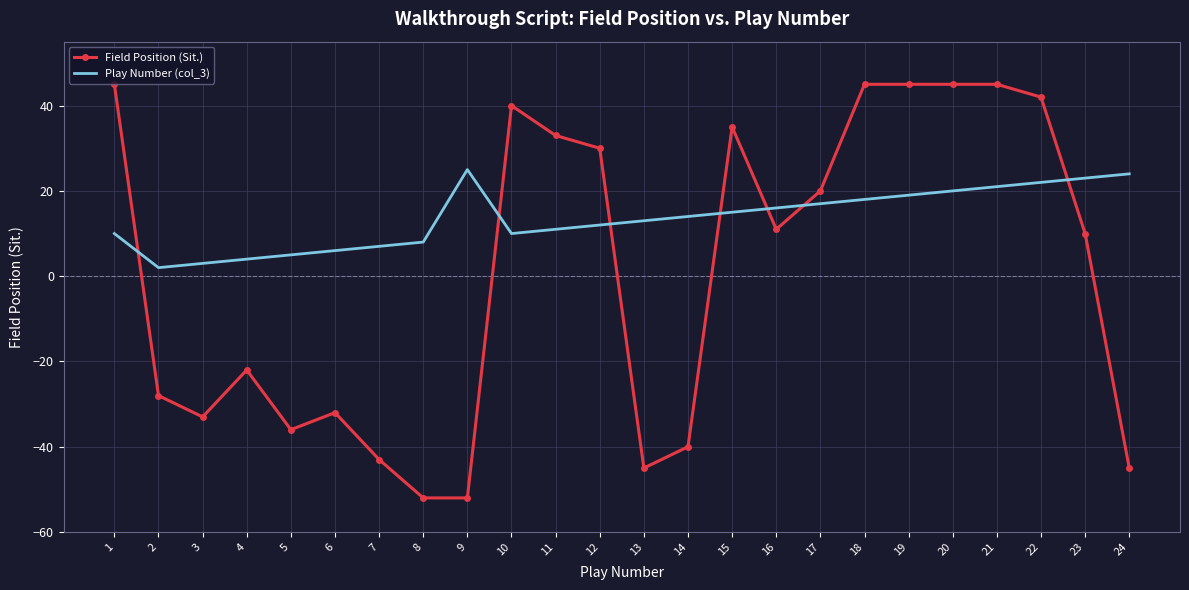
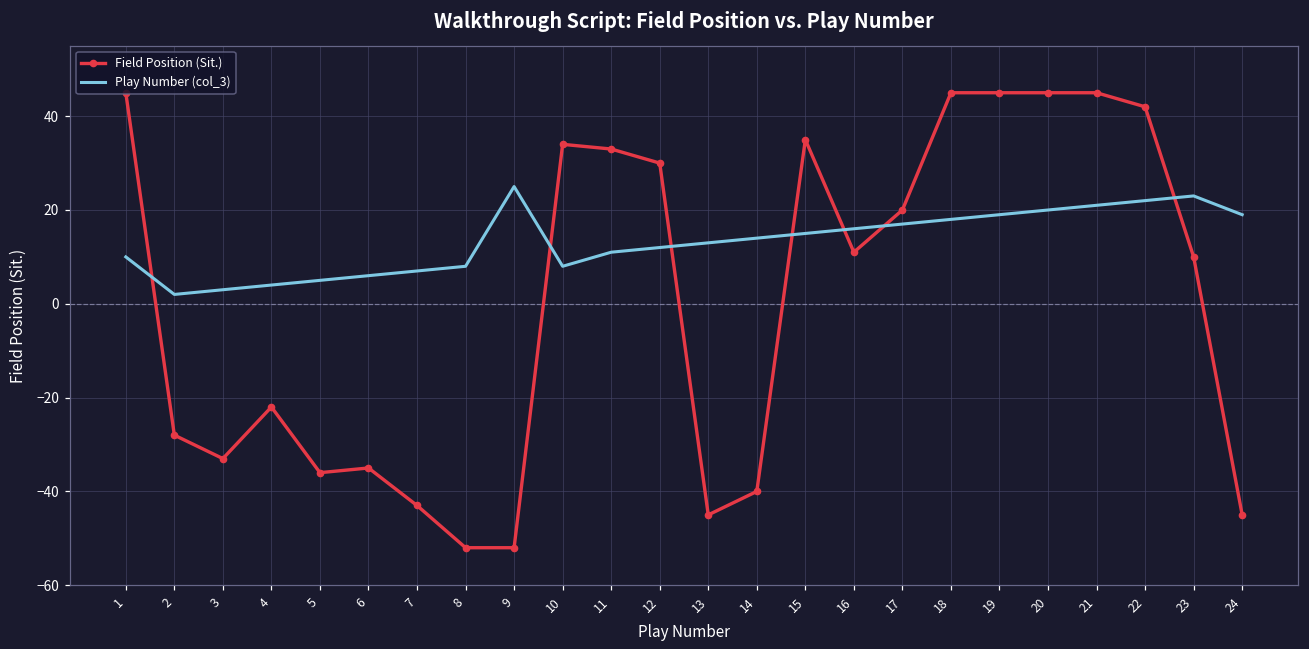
Field Position (Sit.), 6: -32 -> -35
Field Position (Sit.), 10: 40 -> 34
Play Number (col_3), 10: 10 -> 8
Play Number (col_3), 24: 24 -> 19
